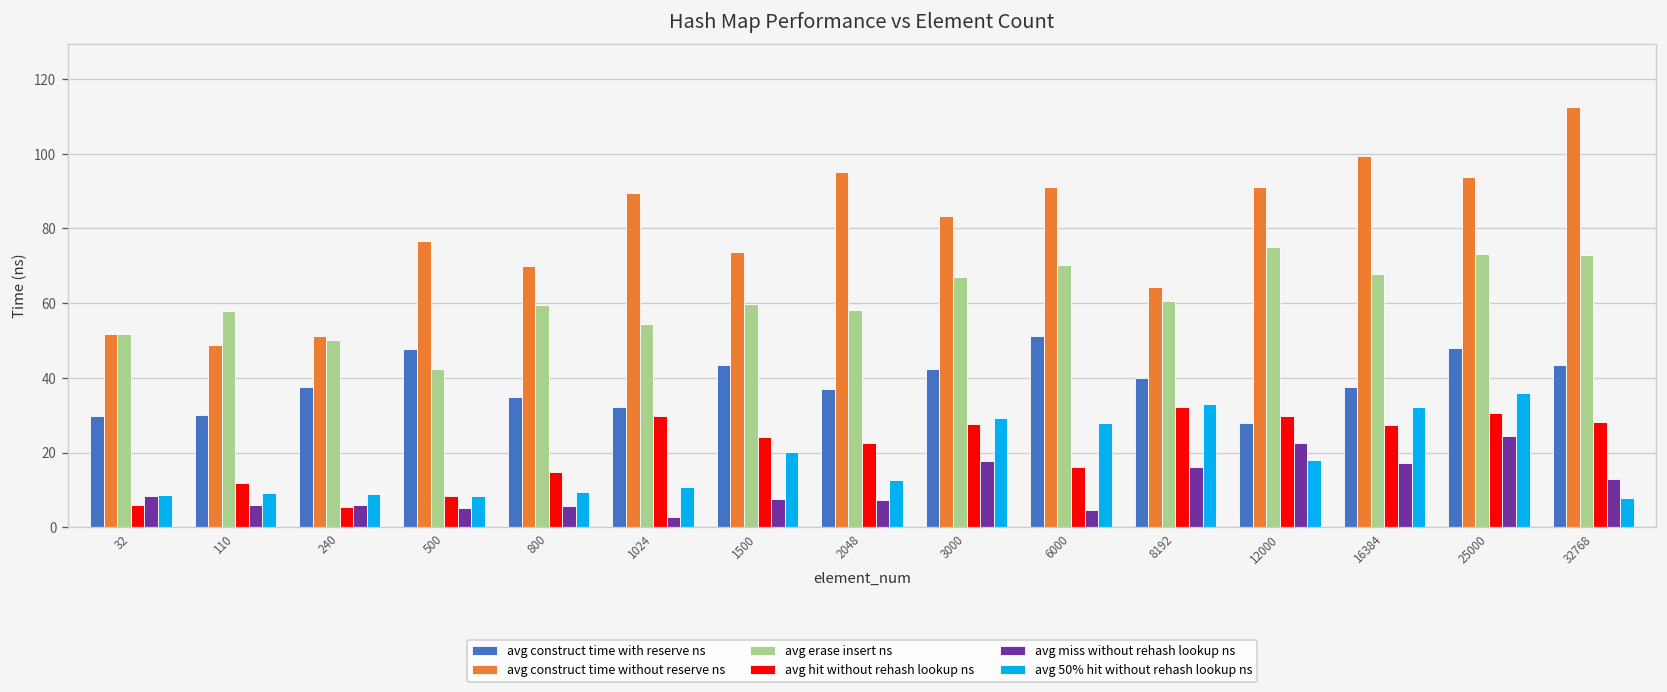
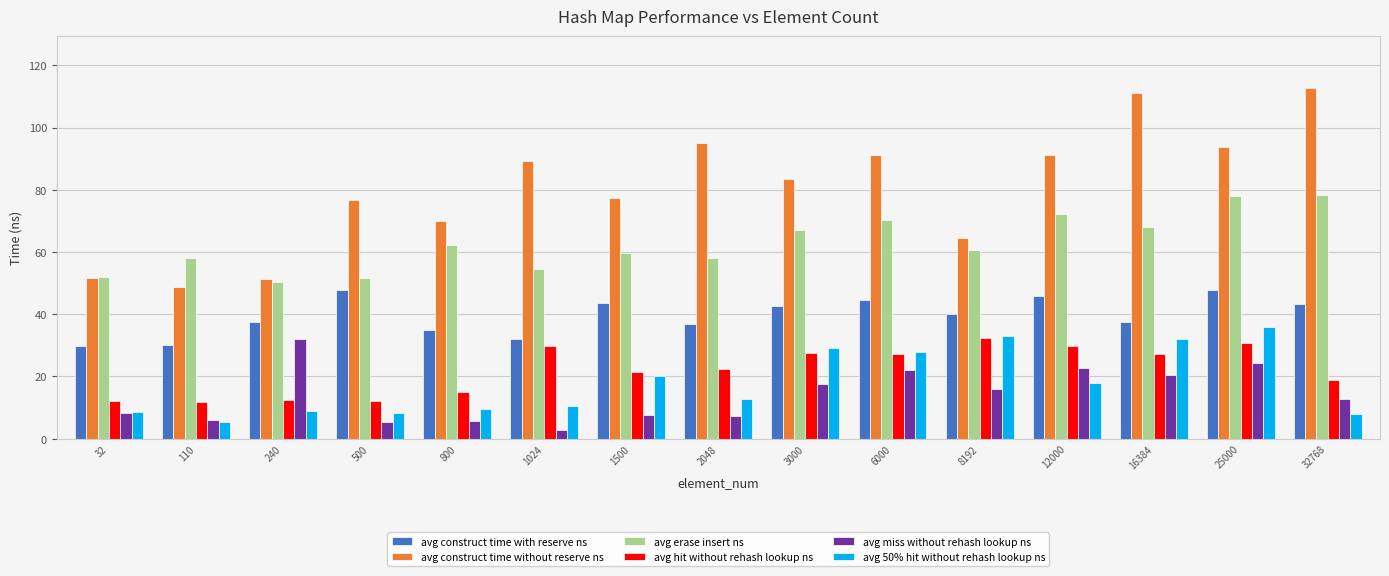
avg hit without rehash lookup ns, 32: 6 -> 12
avg 50% hit without rehash lookup ns, 110: 9 -> 5
avg hit without rehash lookup ns, 240: 5 -> 12
avg miss without rehash lookup ns, 240: 6 -> 32
avg erase insert ns, 500: 42 -> 52
avg hit without rehash lookup ns, 500: 8 -> 12
avg erase insert ns, 800: 59 -> 62
avg construct time without reserve ns, 1500: 74 -> 77
avg hit without rehash lookup ns, 1500: 24 -> 22
avg construct time with reserve ns, 6000: 51 -> 44
avg hit without rehash lookup ns, 6000: 16 -> 27
avg miss without rehash lookup ns, 6000: 5 -> 22
avg construct time with reserve ns, 12000: 28 -> 46
avg erase insert ns, 12000: 75 -> 72
avg construct time without reserve ns, 16384: 99 -> 111
avg miss without rehash lookup ns, 16384: 17 -> 20
avg erase insert ns, 25000: 73 -> 78
avg erase insert ns, 32768: 73 -> 78
avg hit without rehash lookup ns, 32768: 28 -> 19
